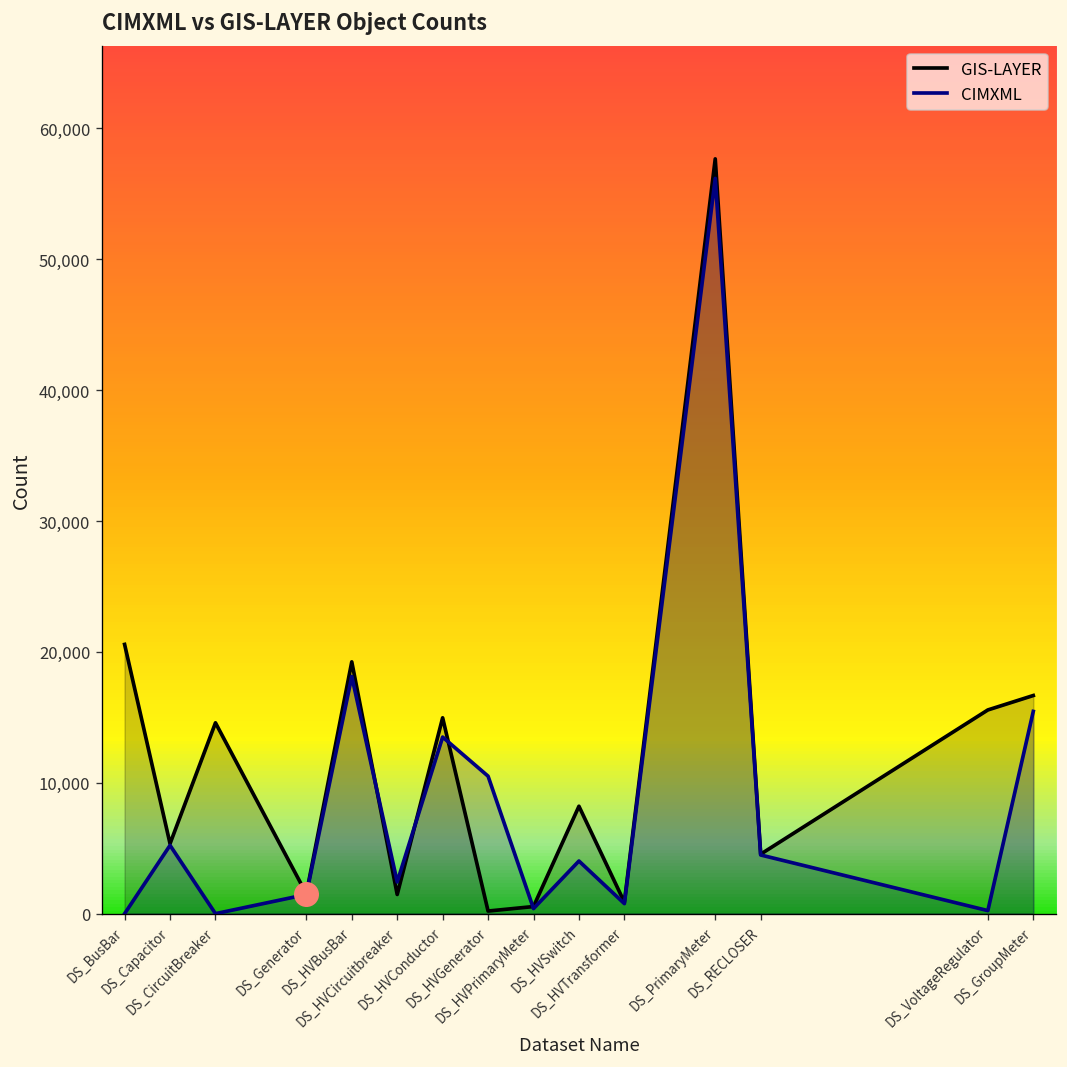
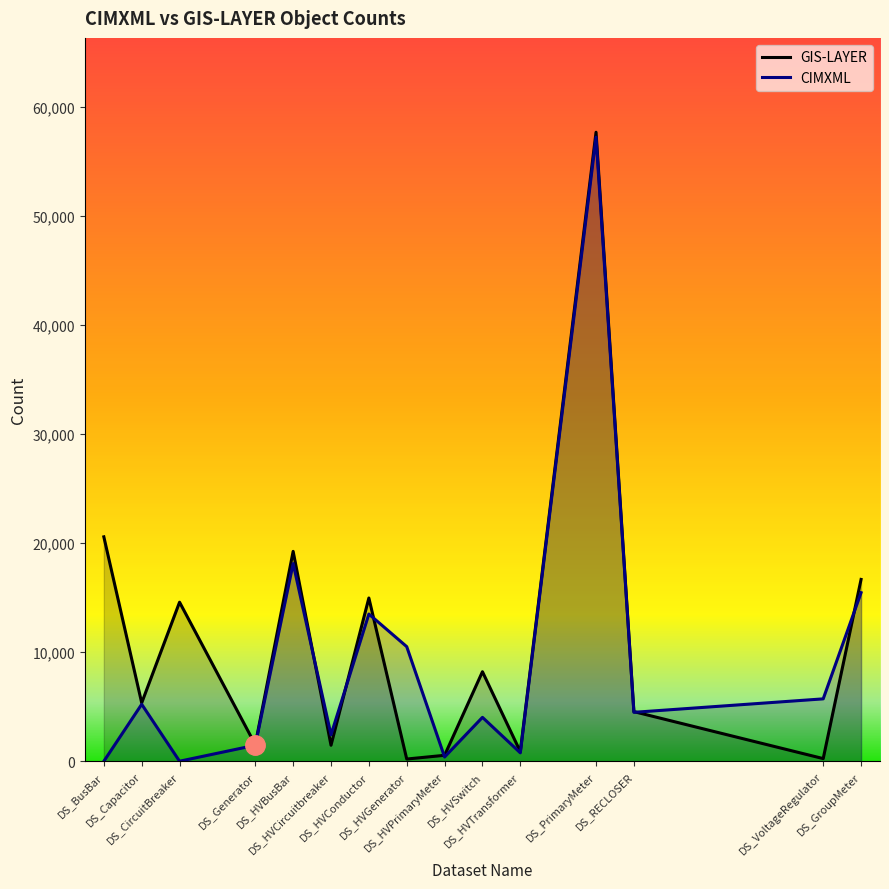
CIMXML, DS_PrimaryMeter: 56,200 -> 57,200
GIS-LAYER, DS_VoltageRegulator: 15,600 -> 200
CIMXML, DS_VoltageRegulator: 200 -> 5,700
